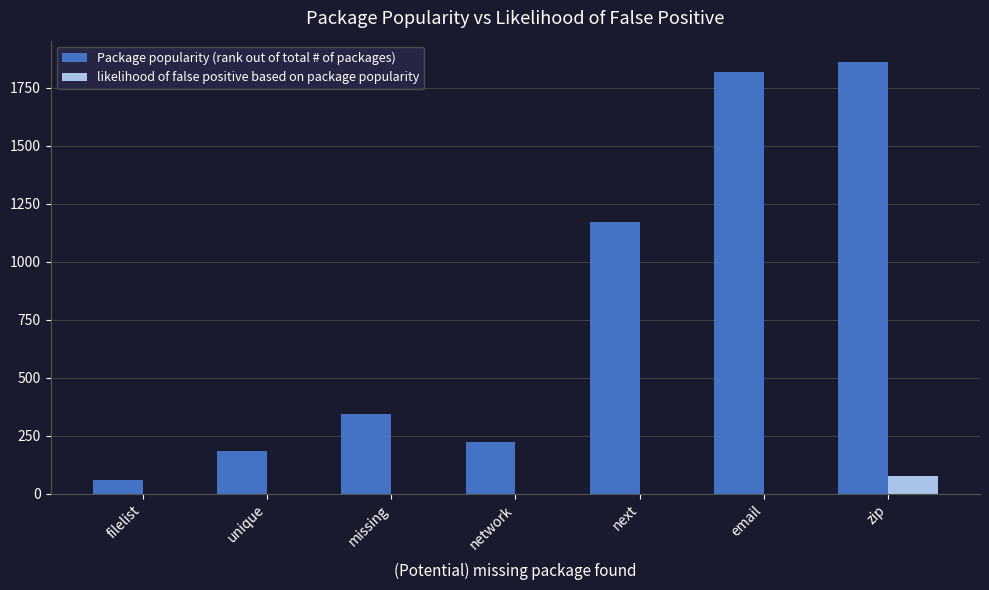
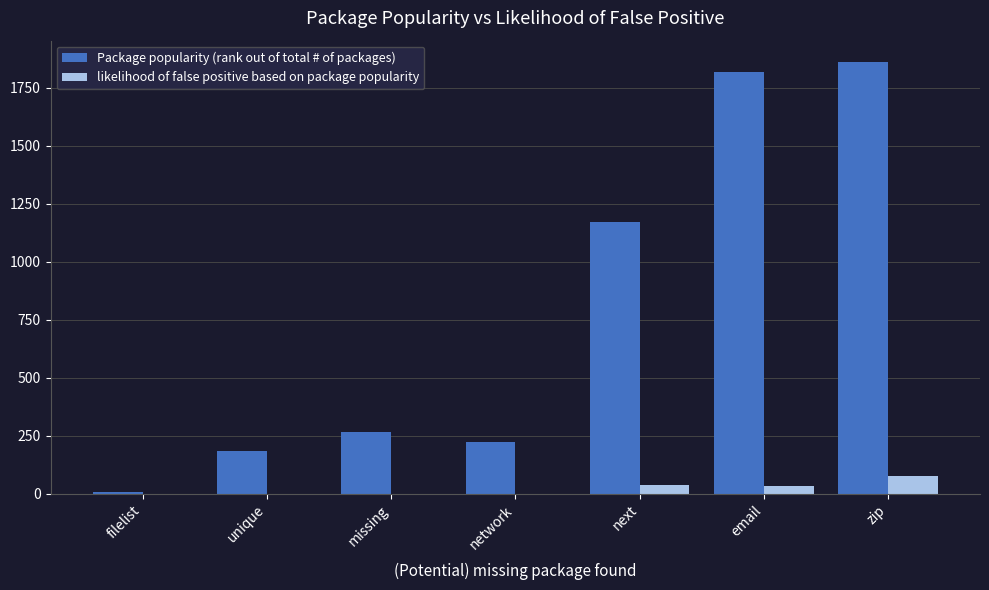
Package popularity (rank out of total # of packages), filelist: 60 -> 10
Package popularity (rank out of total # of packages), missing: 340 -> 270
likelihood of false positive based on package popularity, next: 0 -> 40
likelihood of false positive based on package popularity, email: 0 -> 40
